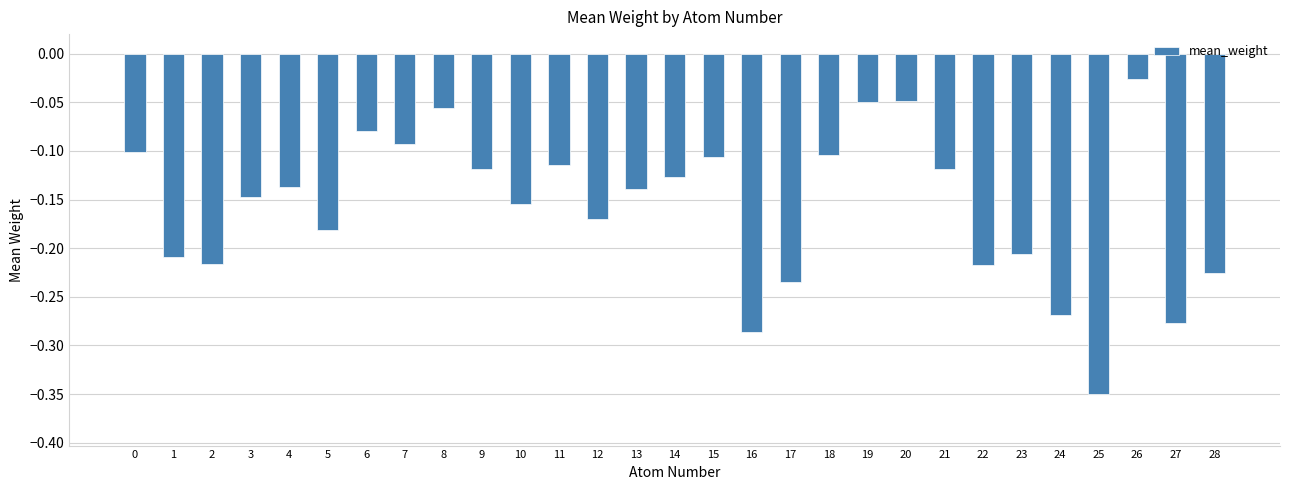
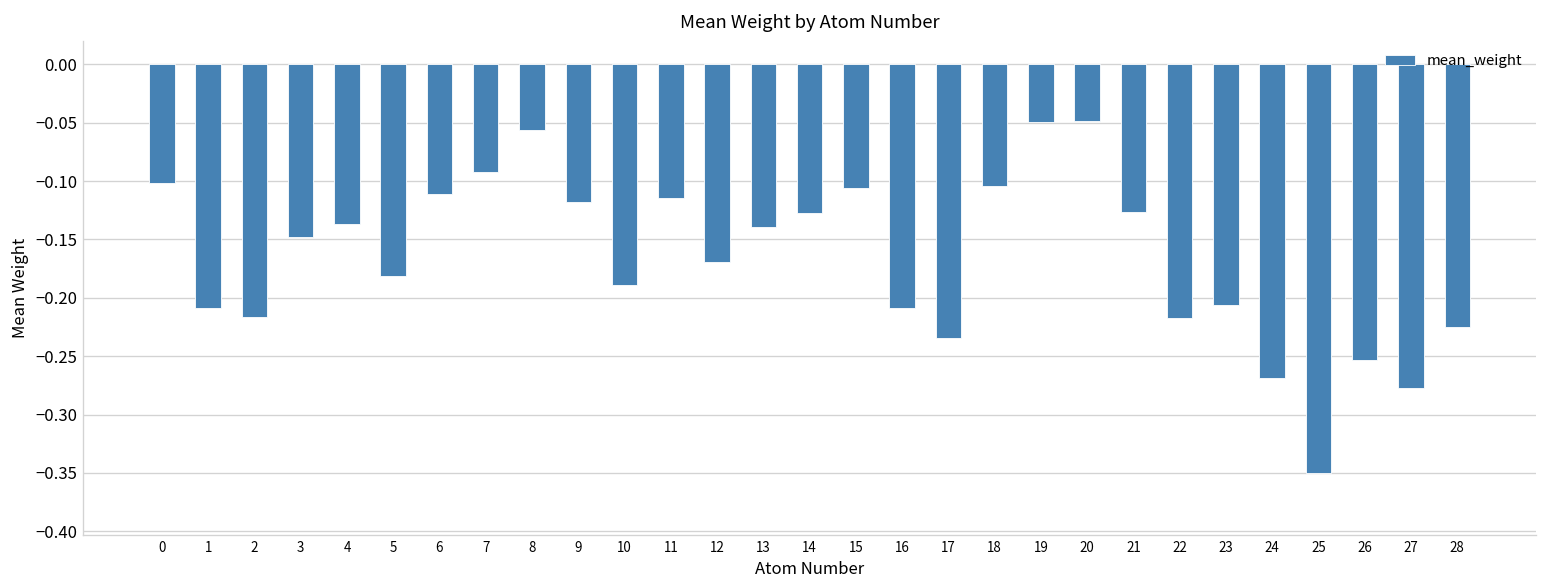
6: -0.08 -> -0.11
10: -0.15 -> -0.19
16: -0.29 -> -0.21
21: -0.12 -> -0.13
26: -0.03 -> -0.25
